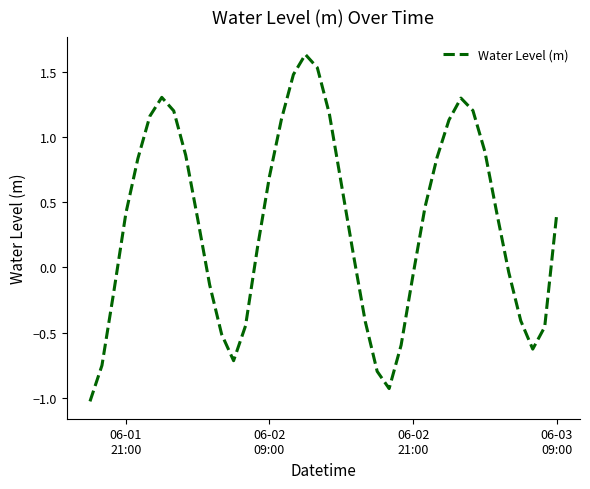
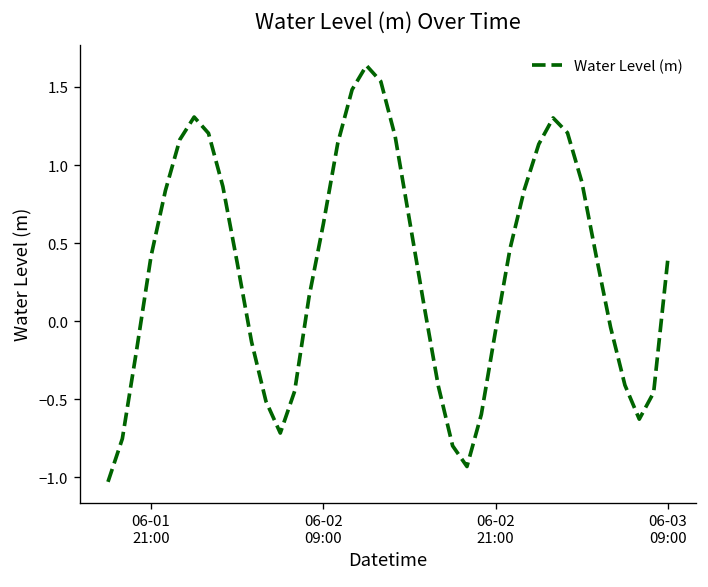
06-02 09:00: 0.70 -> 0.62
